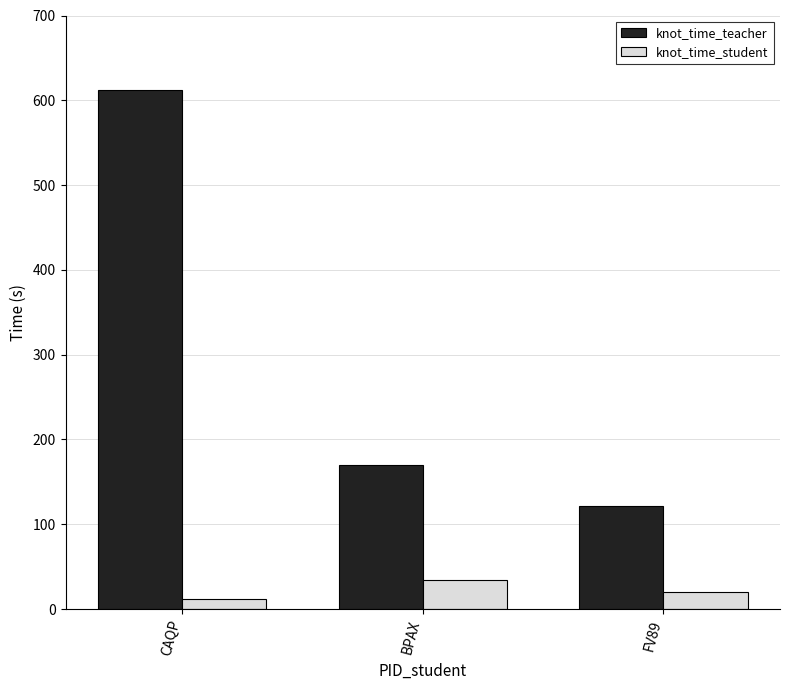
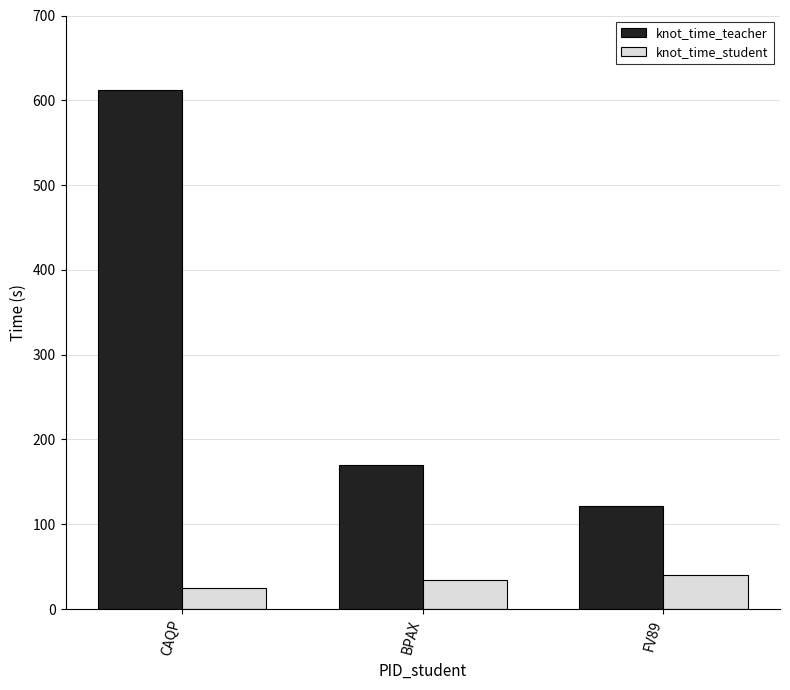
knot_time_student, CAQP: 10 -> 30
knot_time_student, FV89: 20 -> 40
